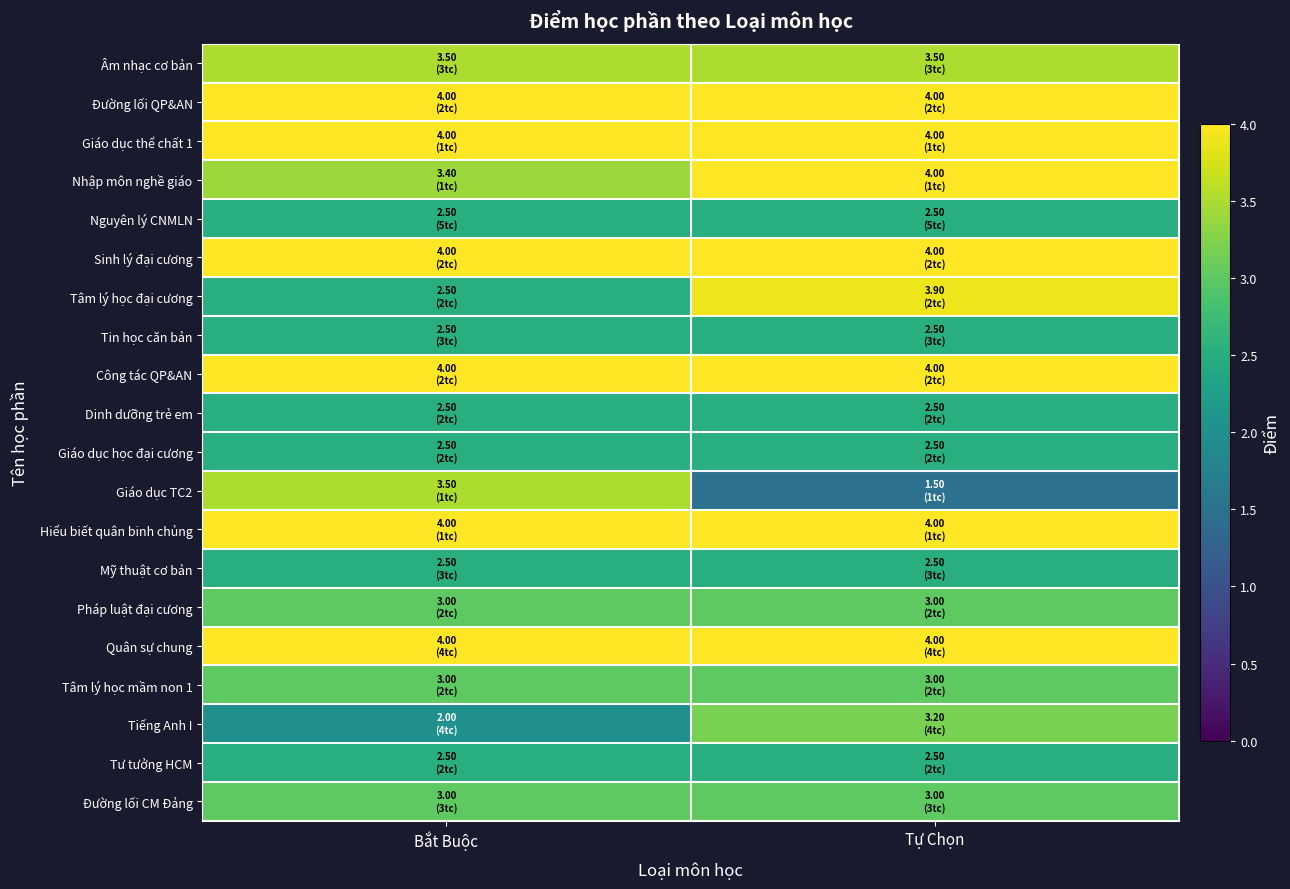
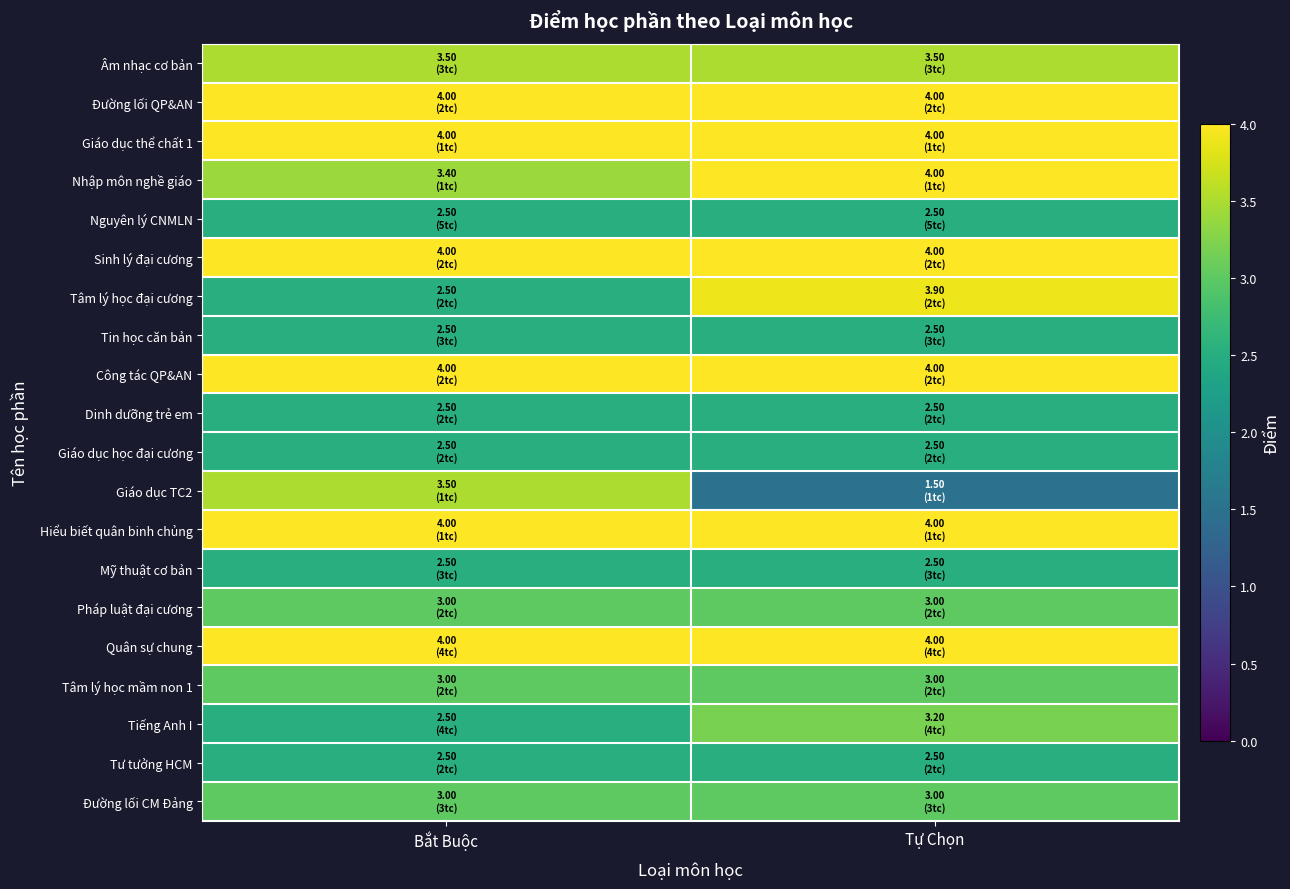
Tiếng Anh I, Bắt Buộc: 2.00 -> 2.50
